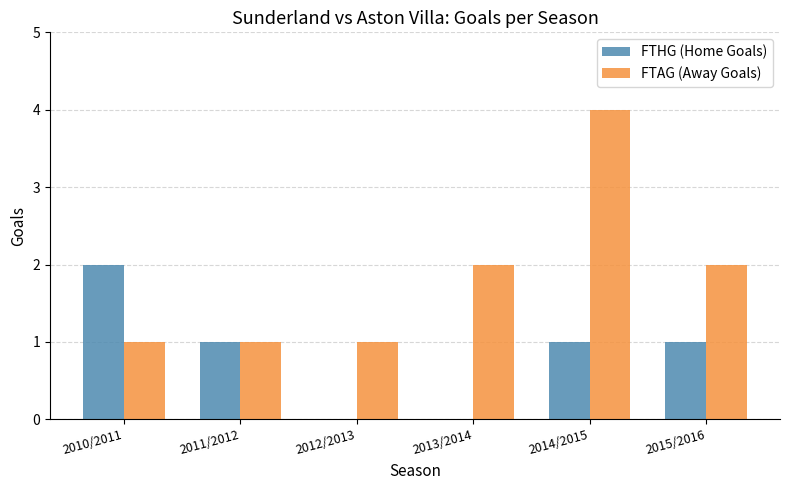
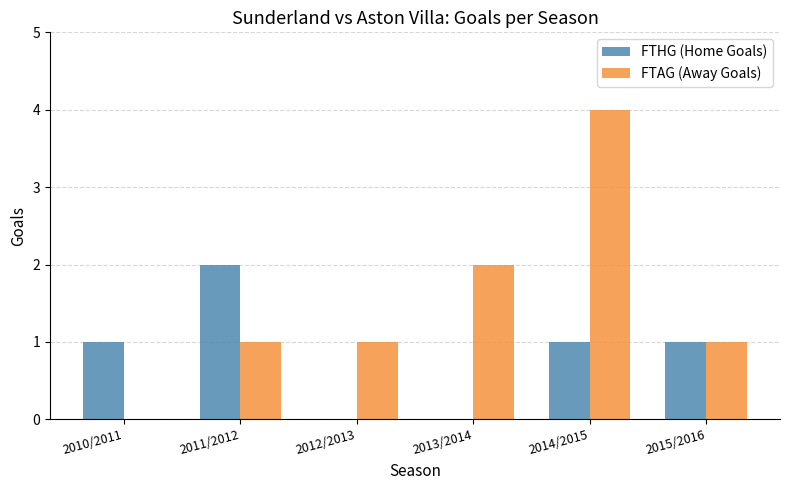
FTHG (Home Goals), 2010/2011: 2 -> 1
FTAG (Away Goals), 2010/2011: 1 -> 0
FTHG (Home Goals), 2011/2012: 1 -> 2
FTAG (Away Goals), 2015/2016: 2 -> 1
